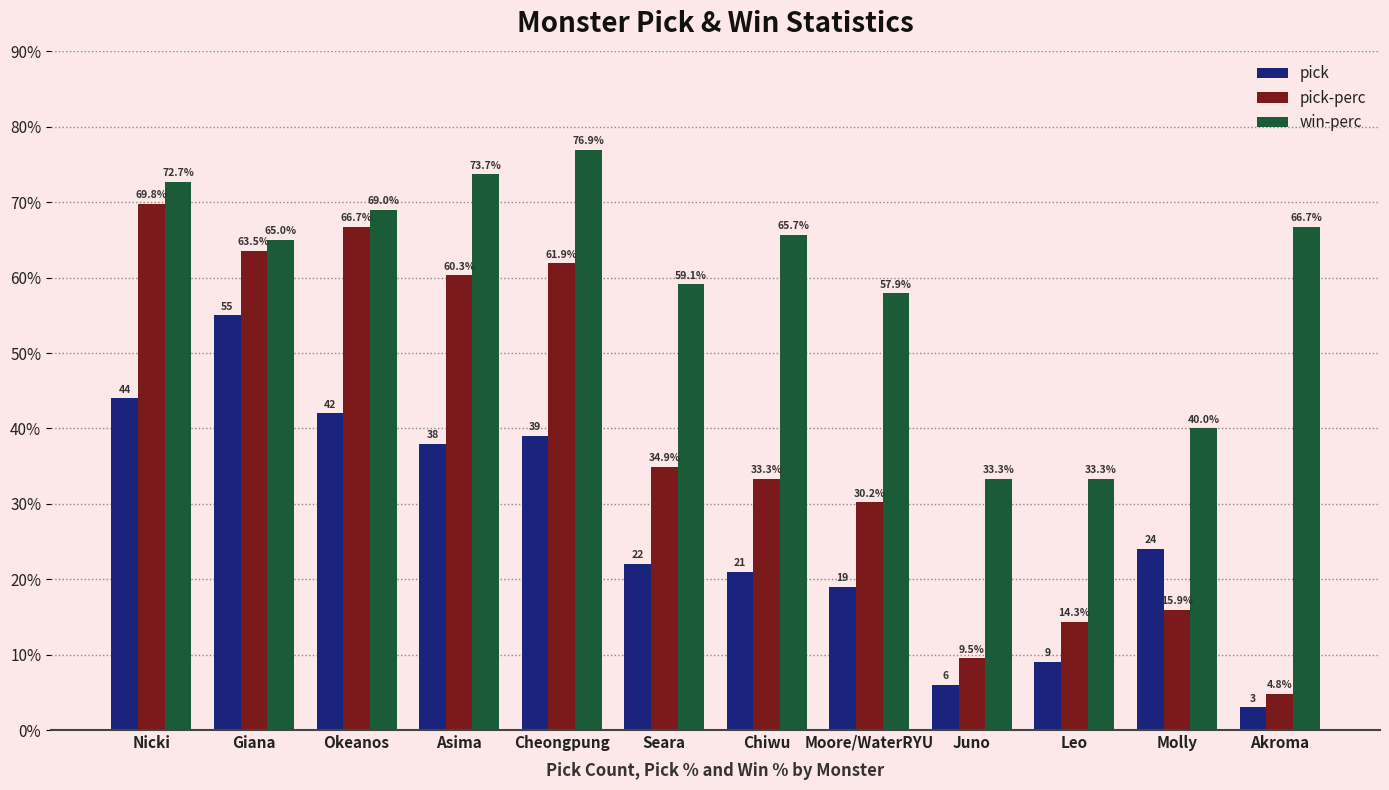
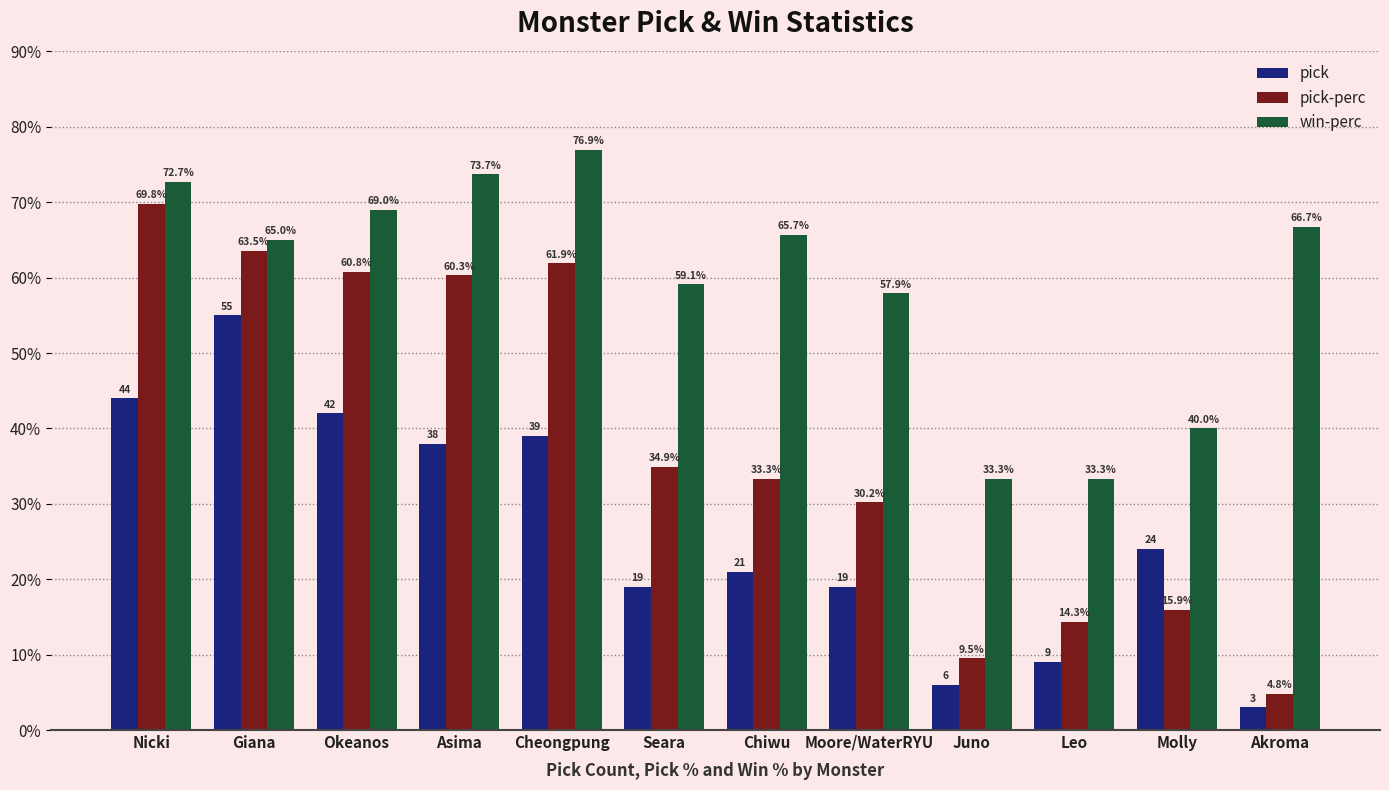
pick-perc, Okeanos: 66.7% -> 60.8%
pick, Seara: 22 -> 19
